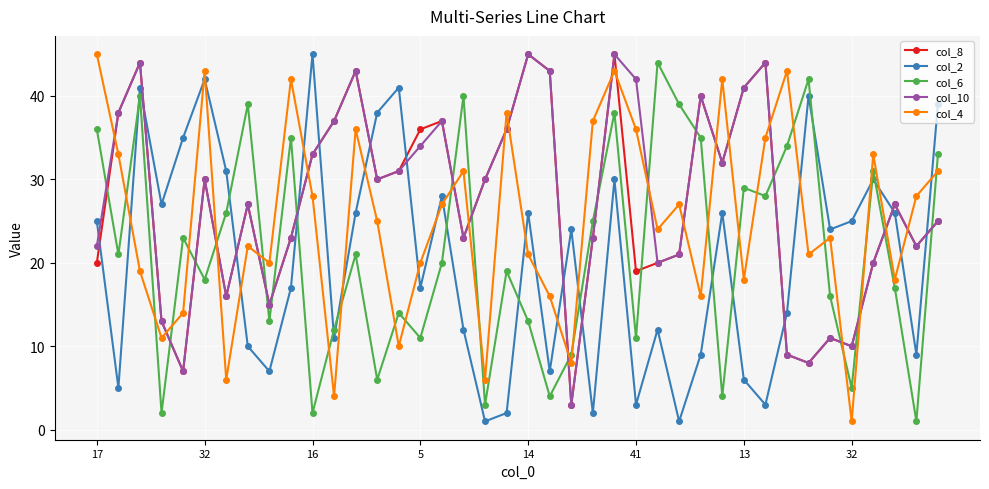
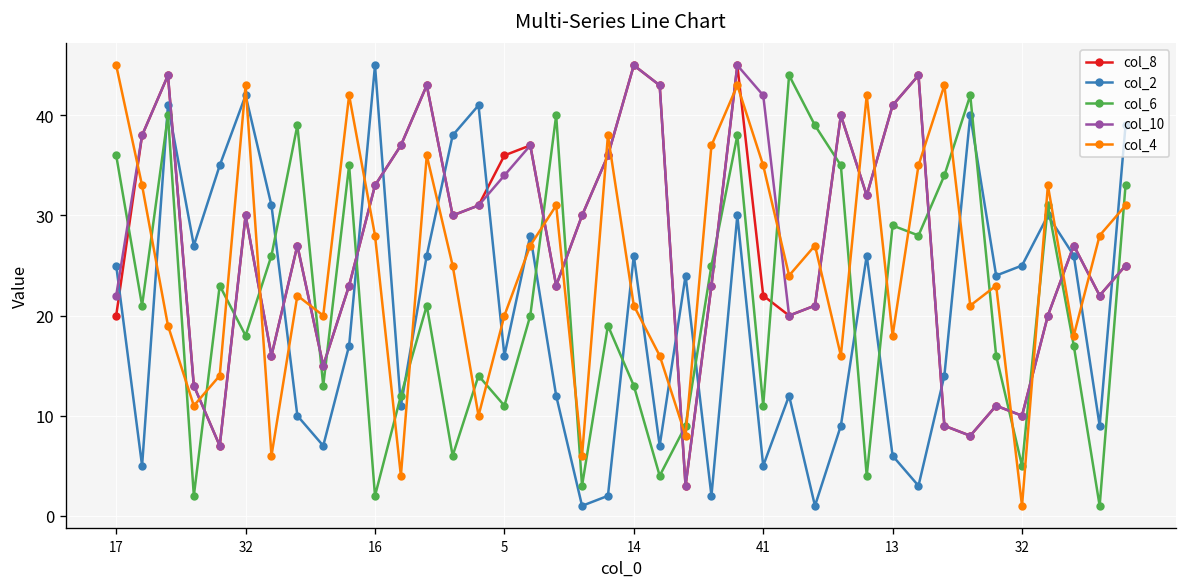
col_2, 5: 17 -> 16
col_8, 41: 19 -> 22
col_2, 41: 3 -> 5
col_4, 41: 36 -> 35
